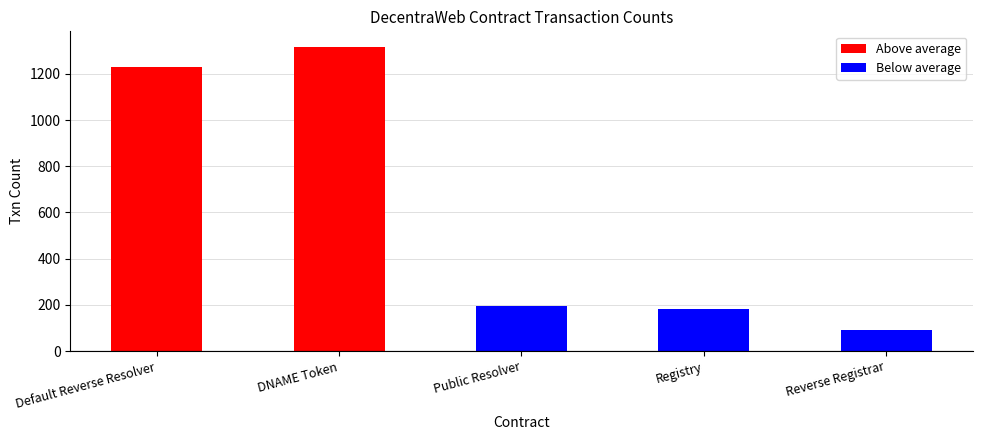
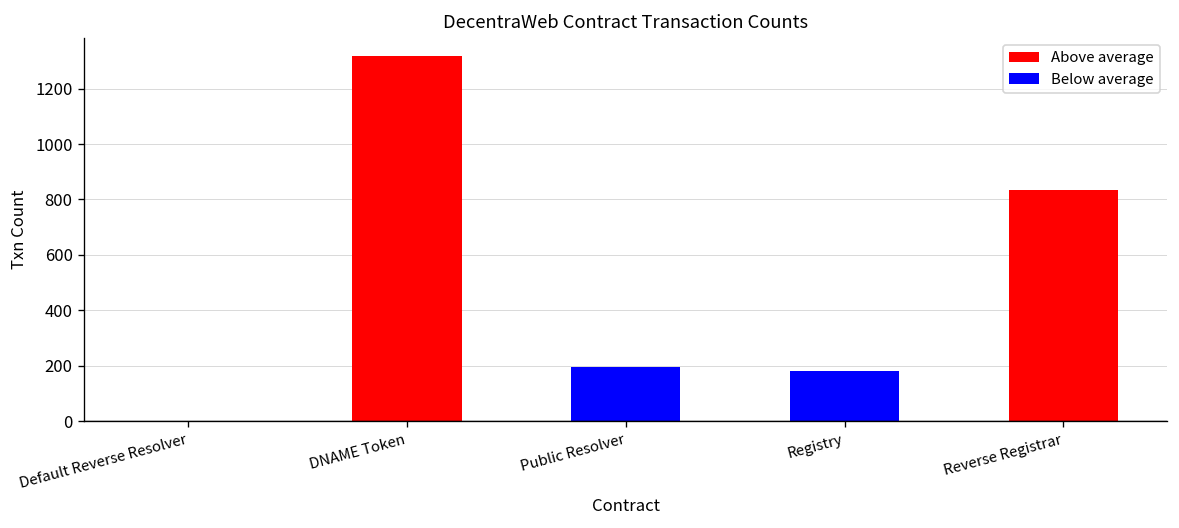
Default Reverse Resolver: 1230 -> 0
Reverse Registrar: 90 -> 830
